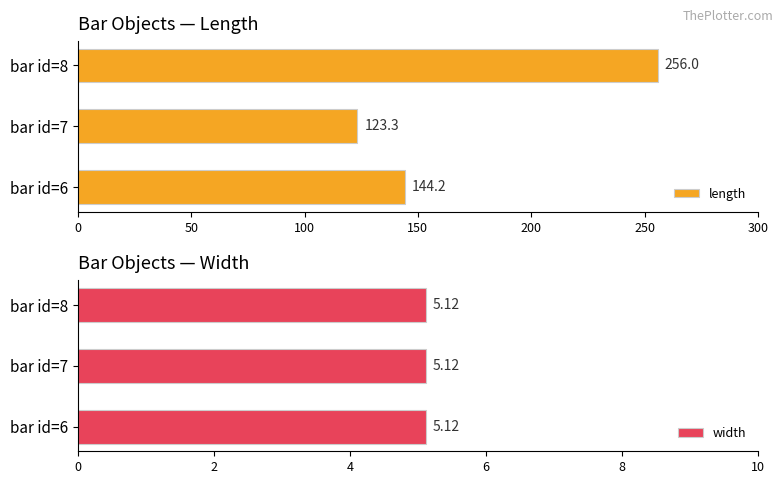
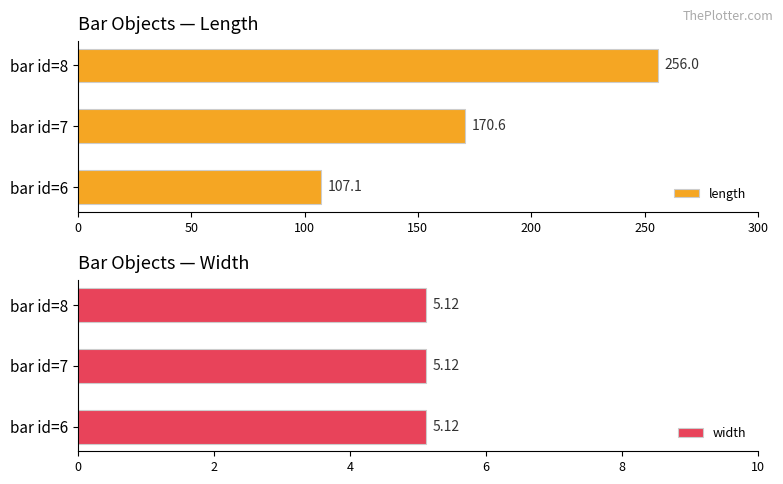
Bar Objects — Length, bar id=7: 123.3 -> 170.6
Bar Objects — Length, bar id=6: 144.2 -> 107.1
